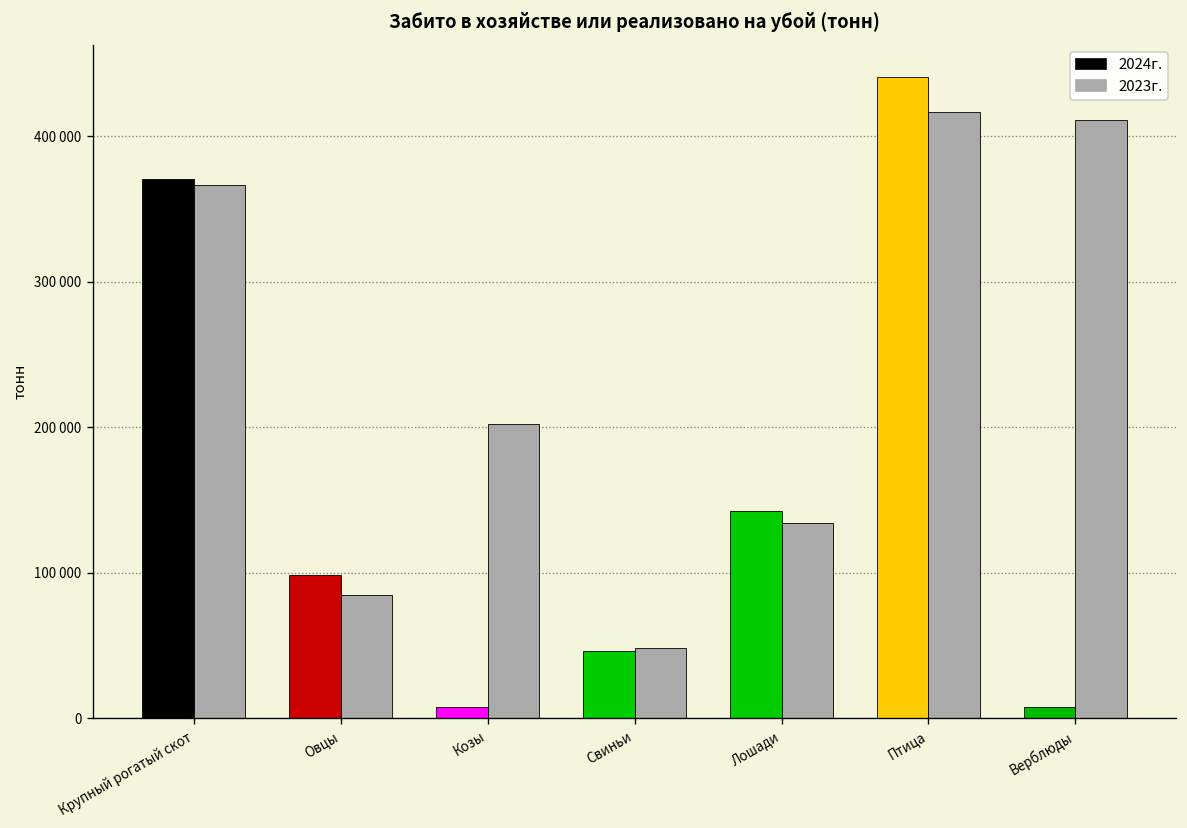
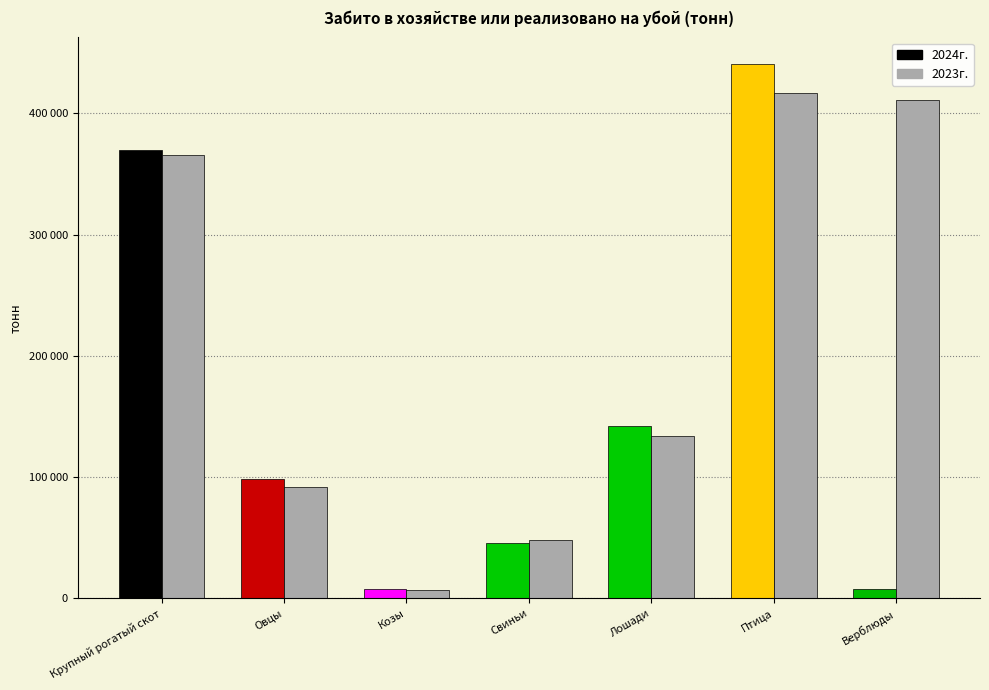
2023г., Овцы: 85000 -> 92000
2023г., Козы: 202000 -> 7000
